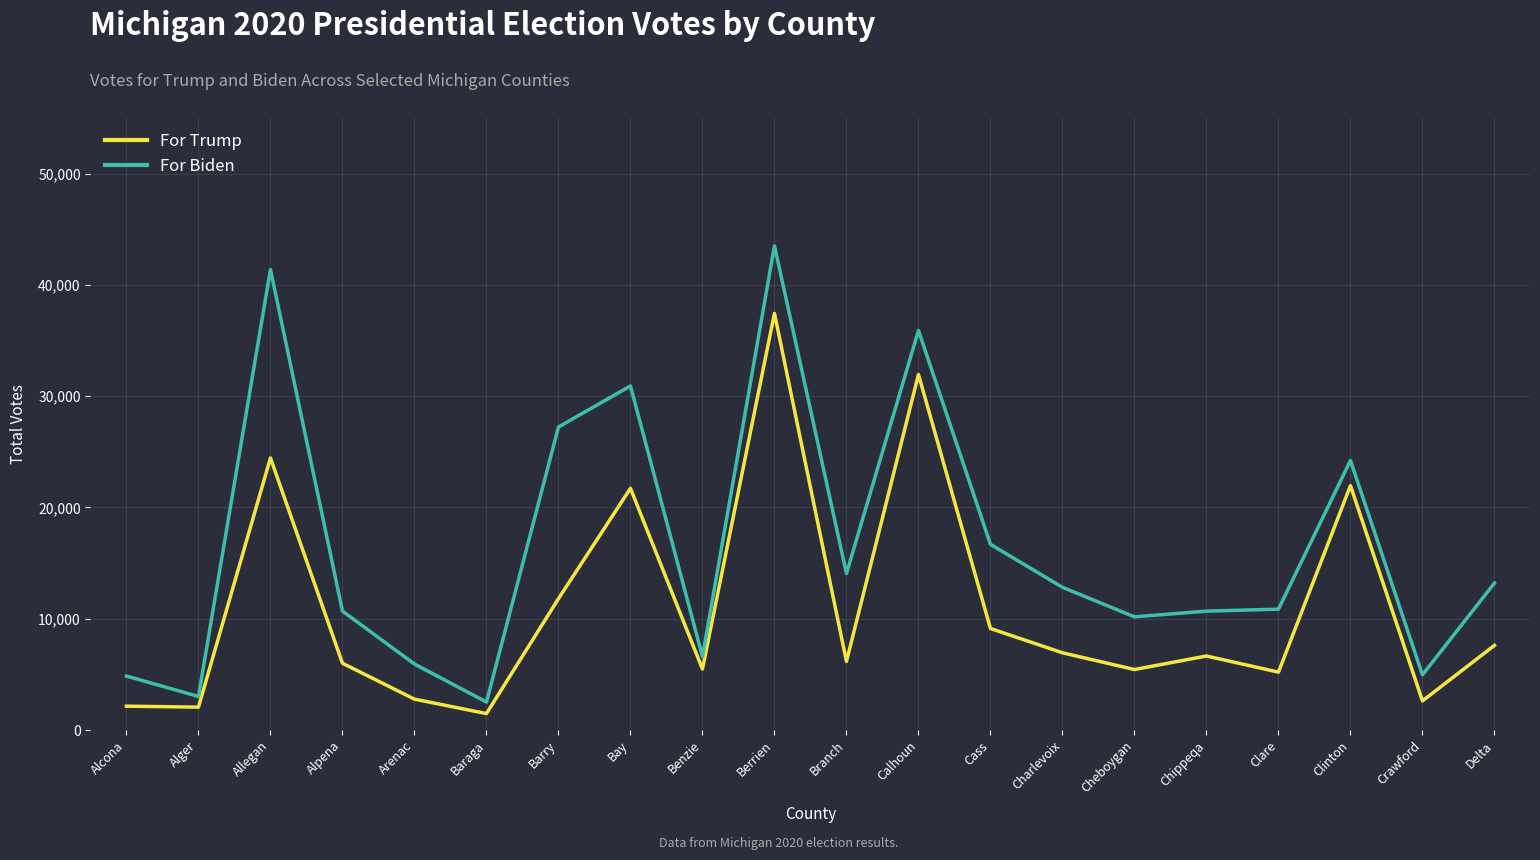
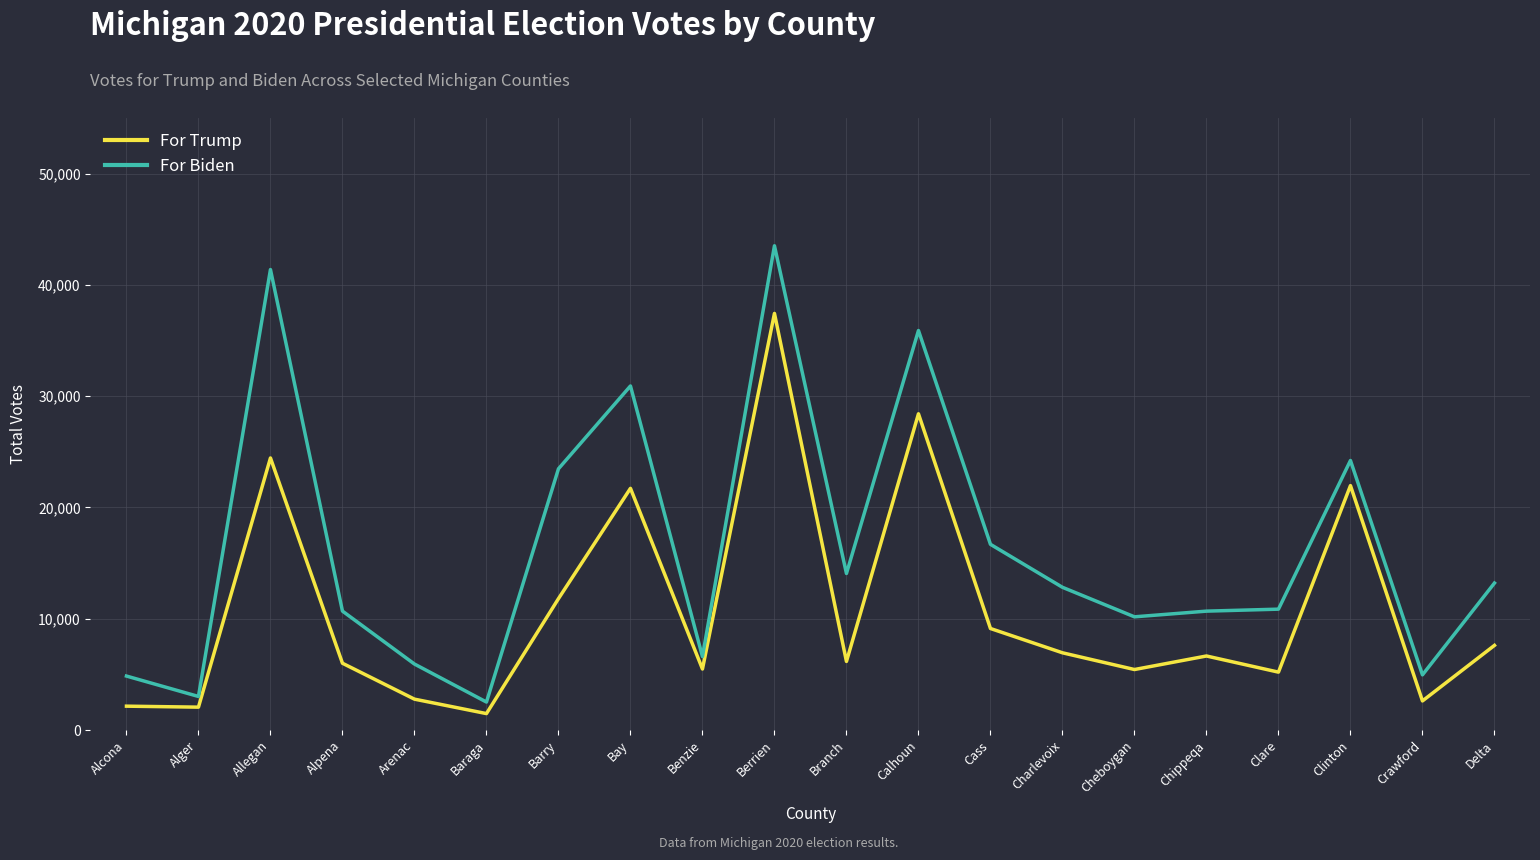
For Biden, Barry: 27,200 -> 23,500
For Trump, Calhoun: 31,900 -> 28,400
